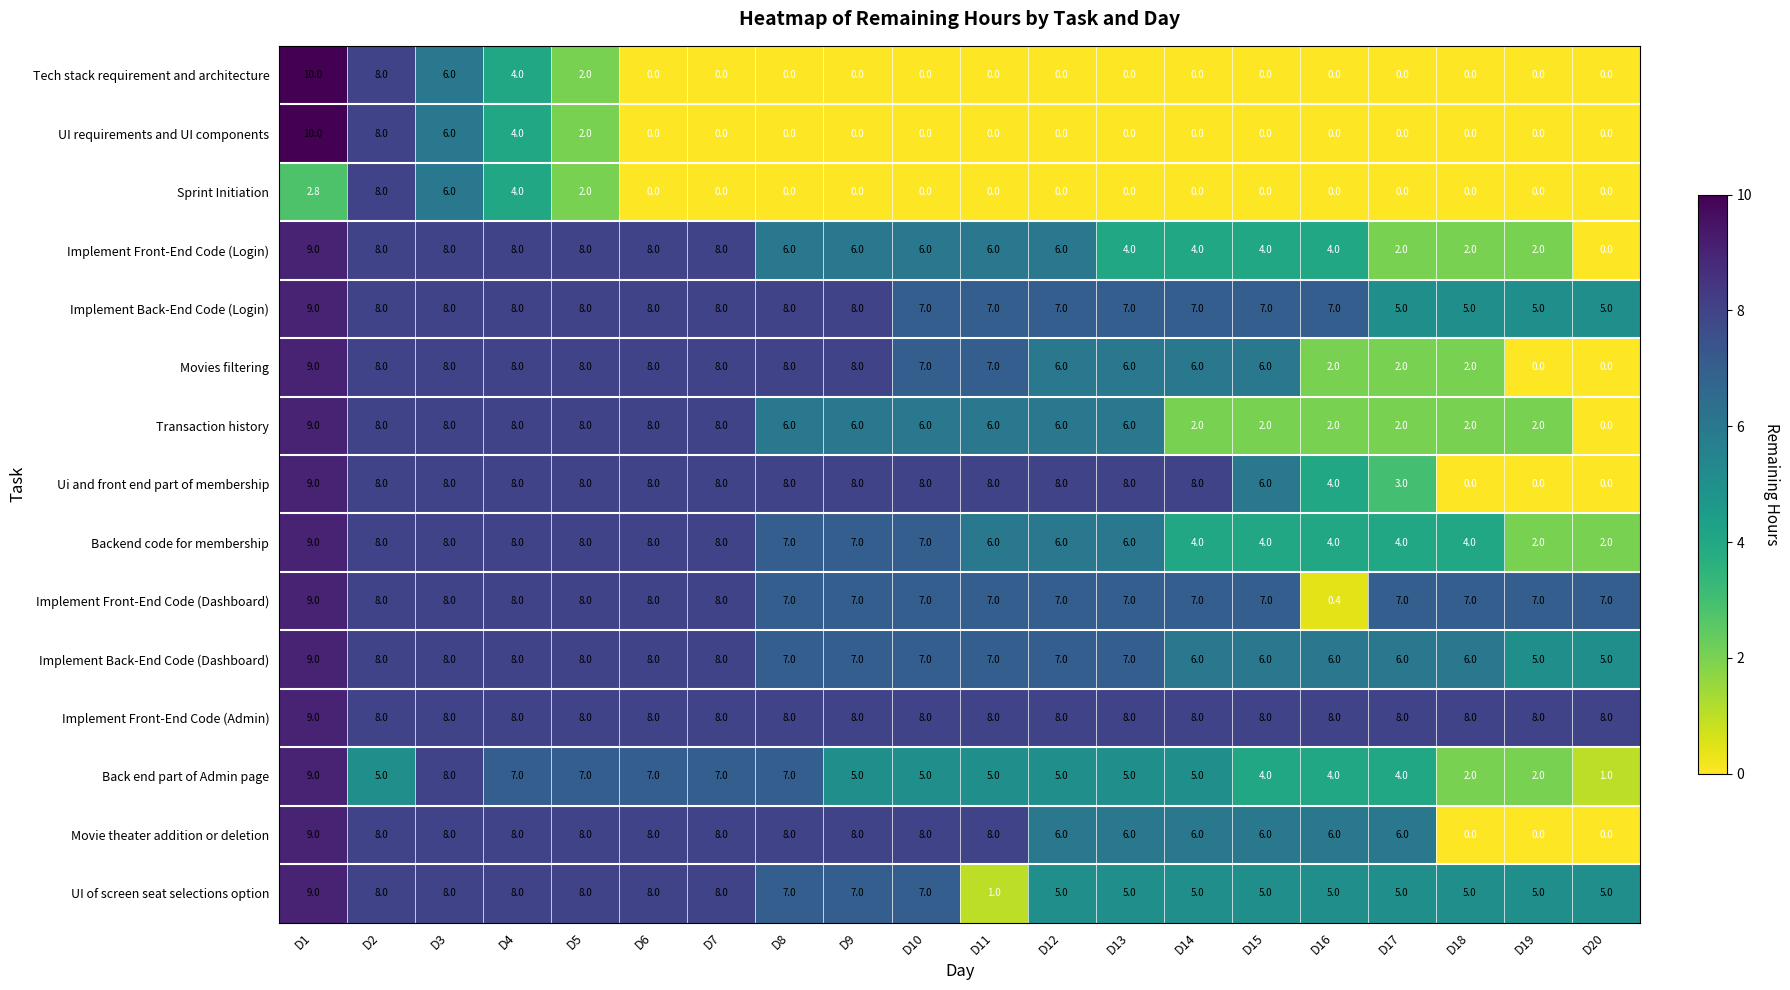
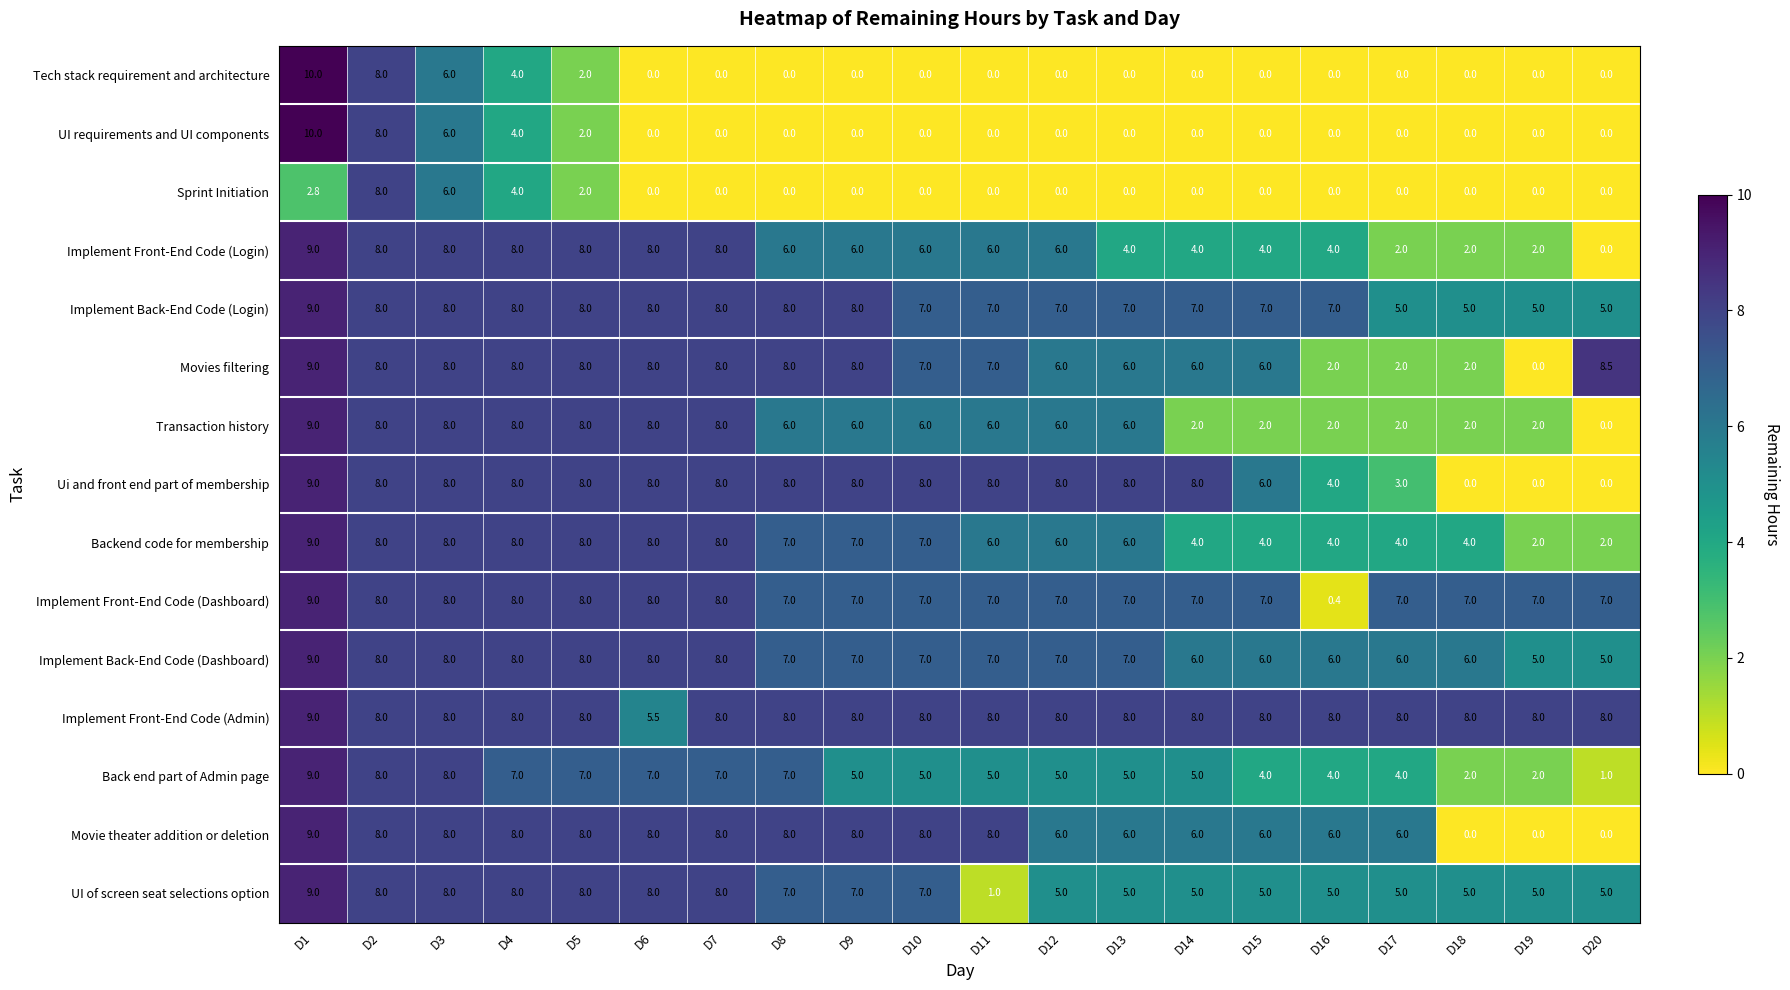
Movies filtering, D20: 0.0 -> 8.5
Implement Front-End Code (Admin), D6: 8.0 -> 5.5
Back end part of Admin page, D2: 5.0 -> 8.0
